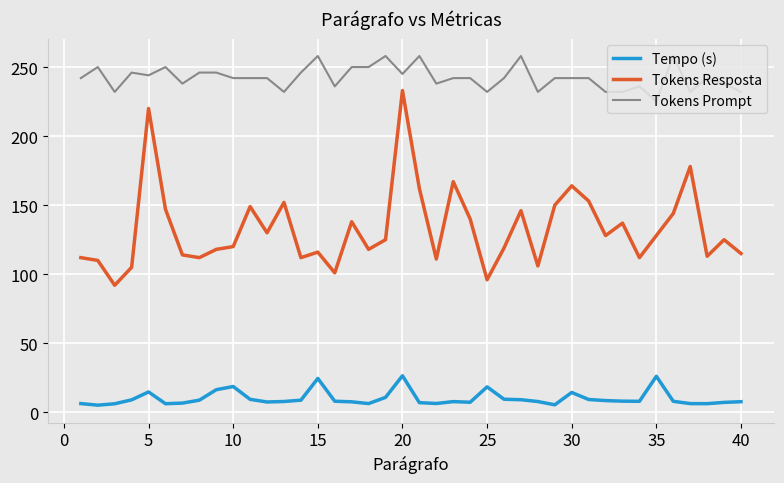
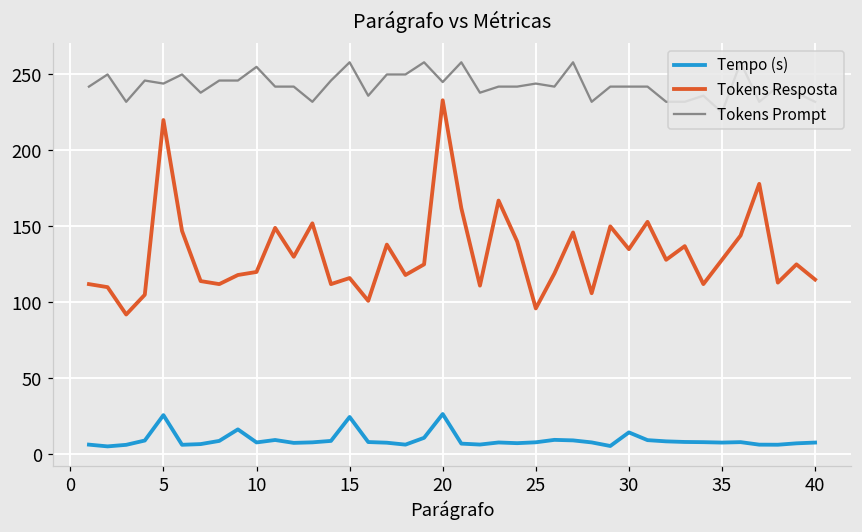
Tempo (s), 5: 15 -> 26
Tempo (s), 10: 19 -> 8
Tokens Prompt, 10: 242 -> 255
Tempo (s), 25: 18 -> 8
Tokens Prompt, 25: 232 -> 244
Tokens Resposta, 30: 164 -> 135
Tempo (s), 35: 26 -> 8
